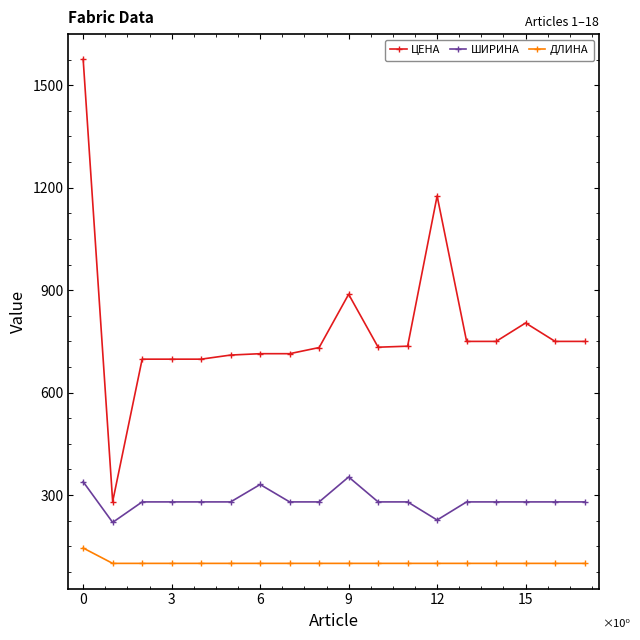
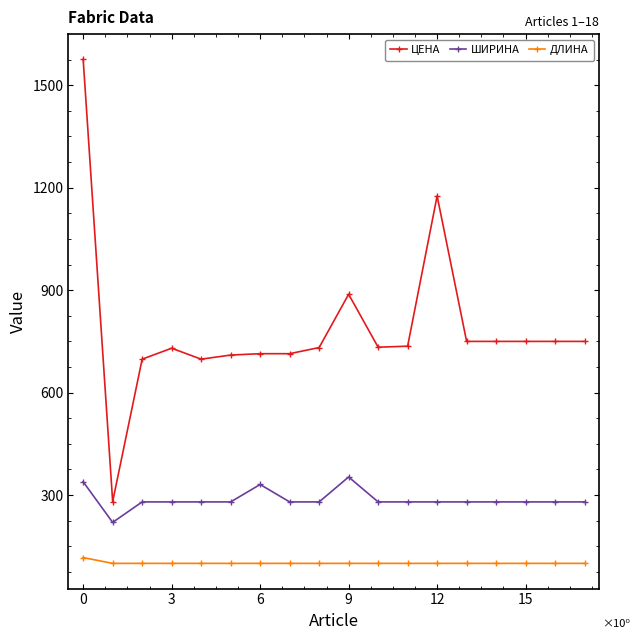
ДЛИНА, 0: 150 -> 120
ЦЕНА, 3: 700 -> 730
ШИРИНА, 12: 230 -> 280
ЦЕНА, 15: 800 -> 750
